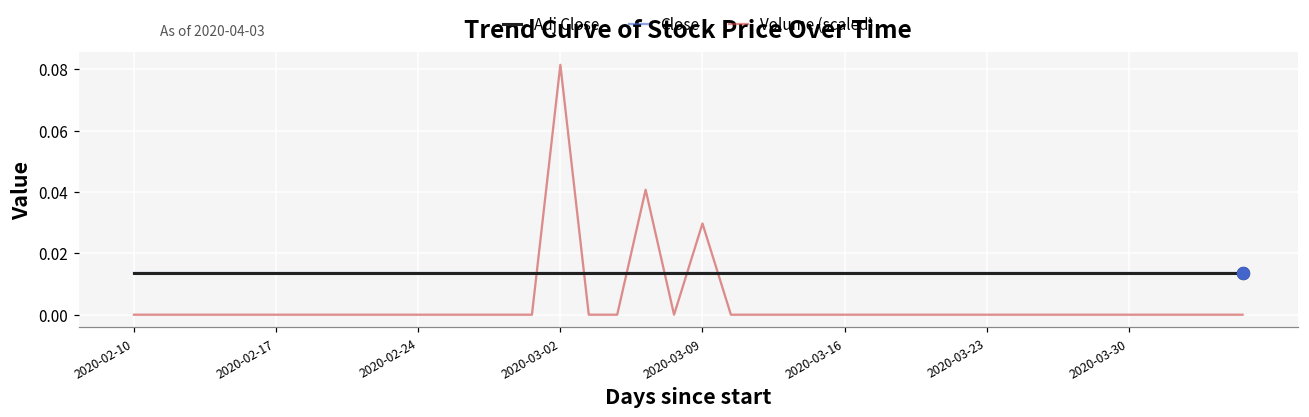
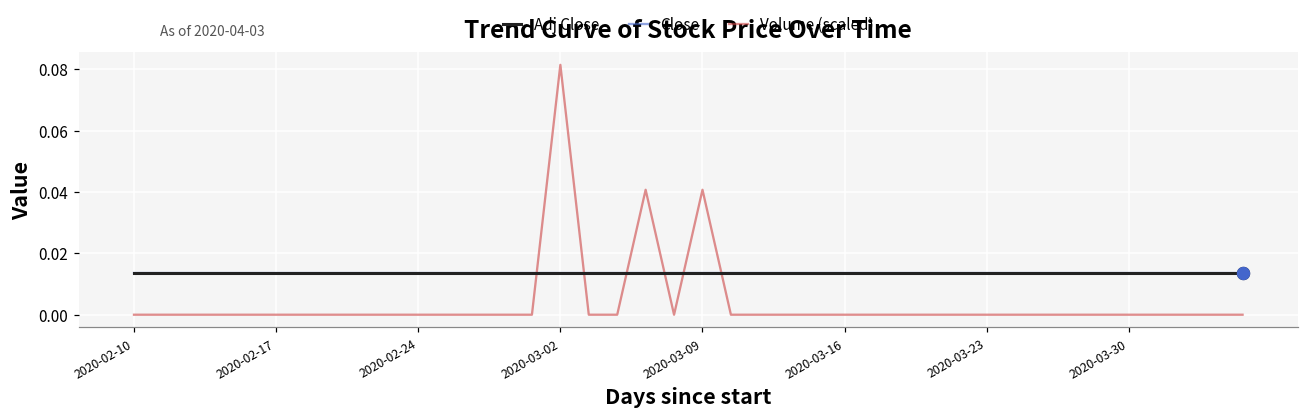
Volume (scaled), 2020-03-09: 0.030 -> 0.041
